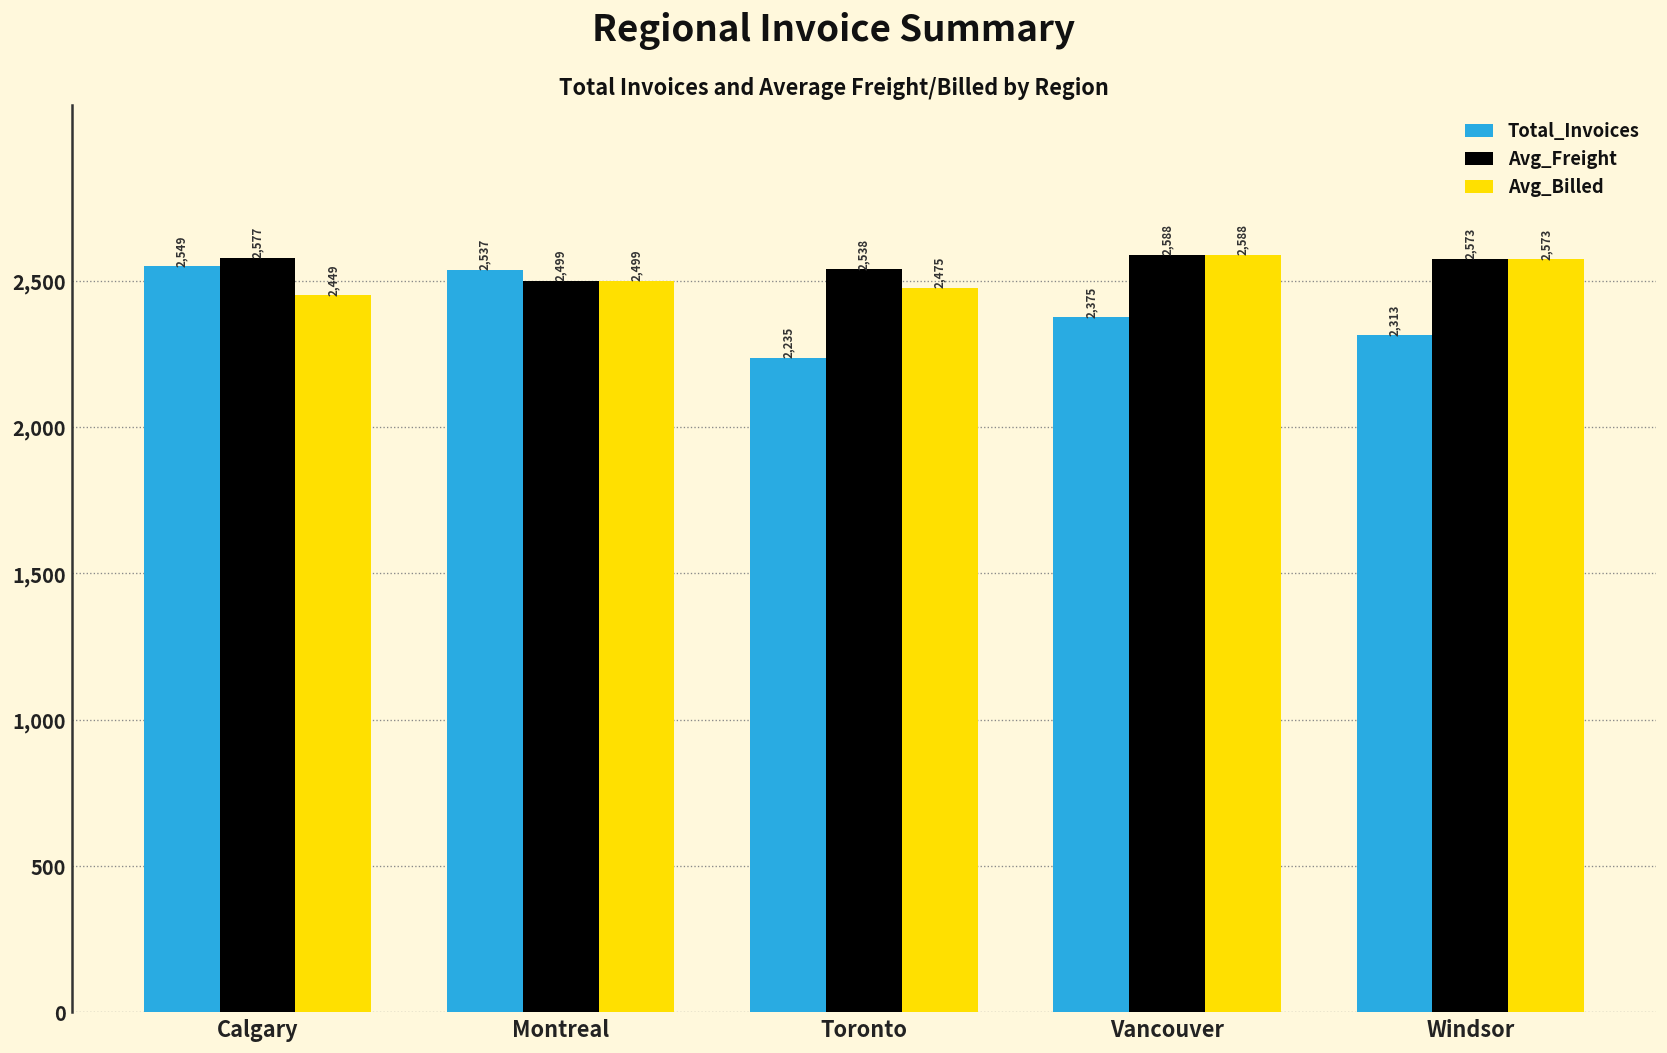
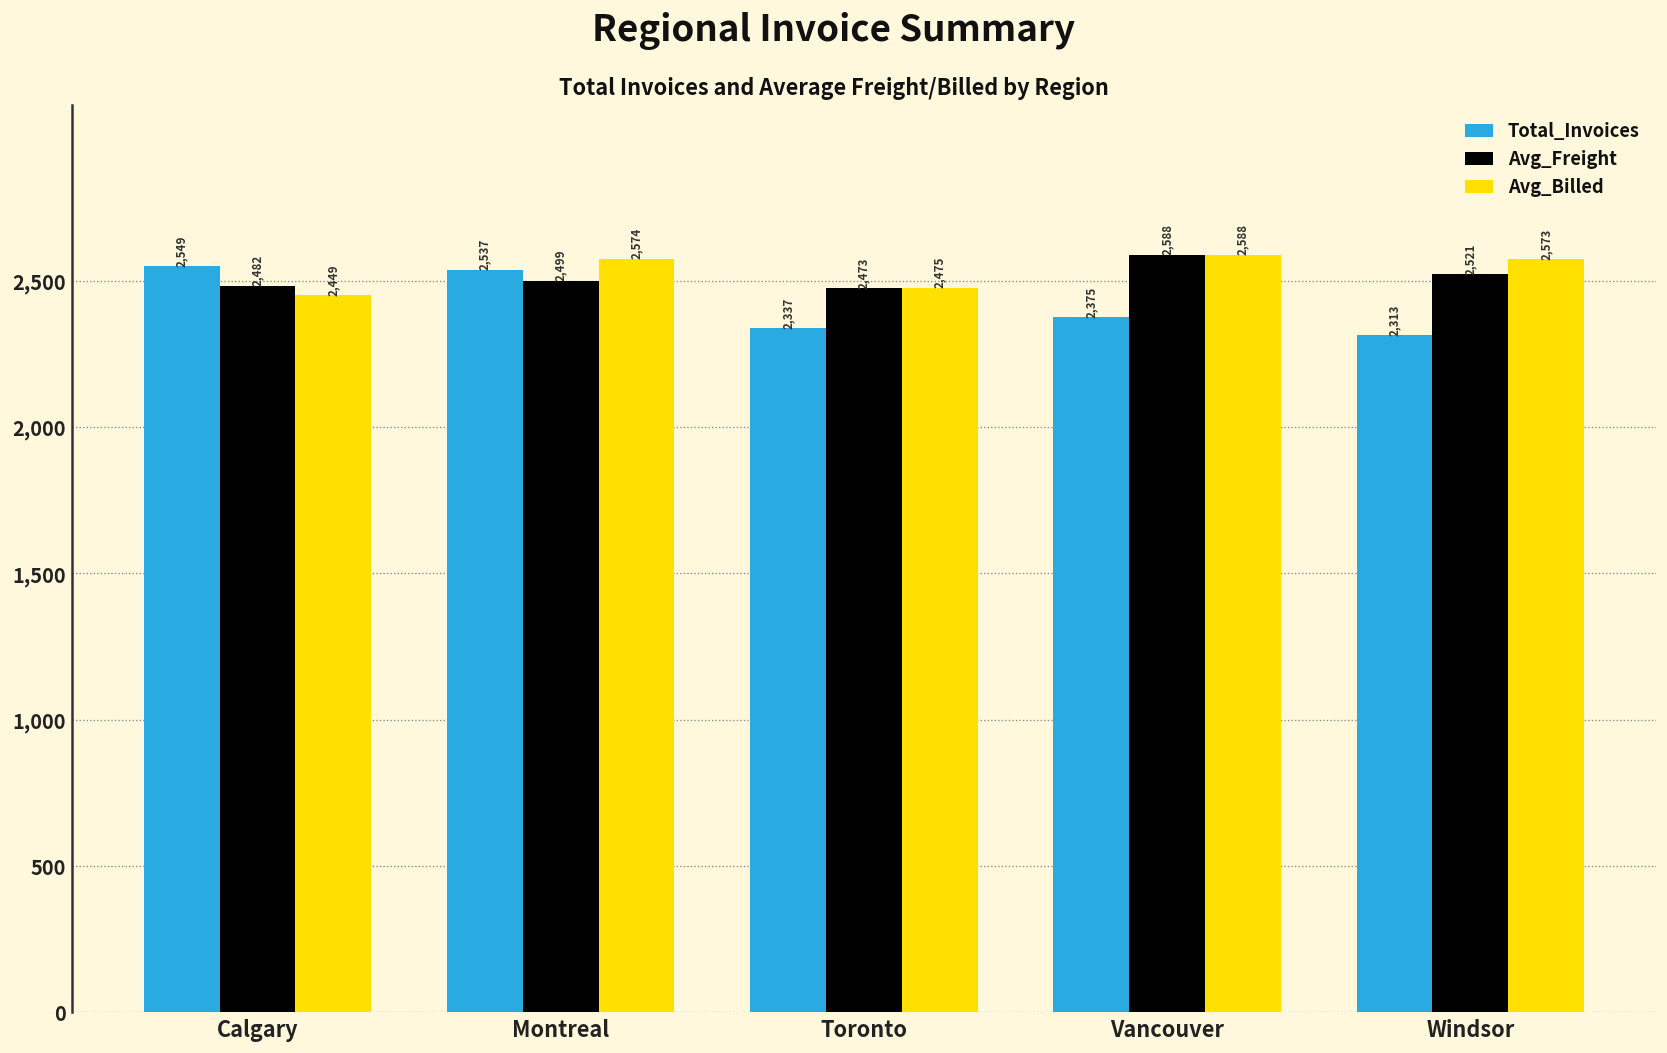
Avg_Freight, Calgary: 2,577 -> 2,482
Avg_Billed, Montreal: 2,499 -> 2,574
Total_Invoices, Toronto: 2,235 -> 2,337
Avg_Freight, Toronto: 2,538 -> 2,473
Avg_Freight, Windsor: 2,573 -> 2,521
